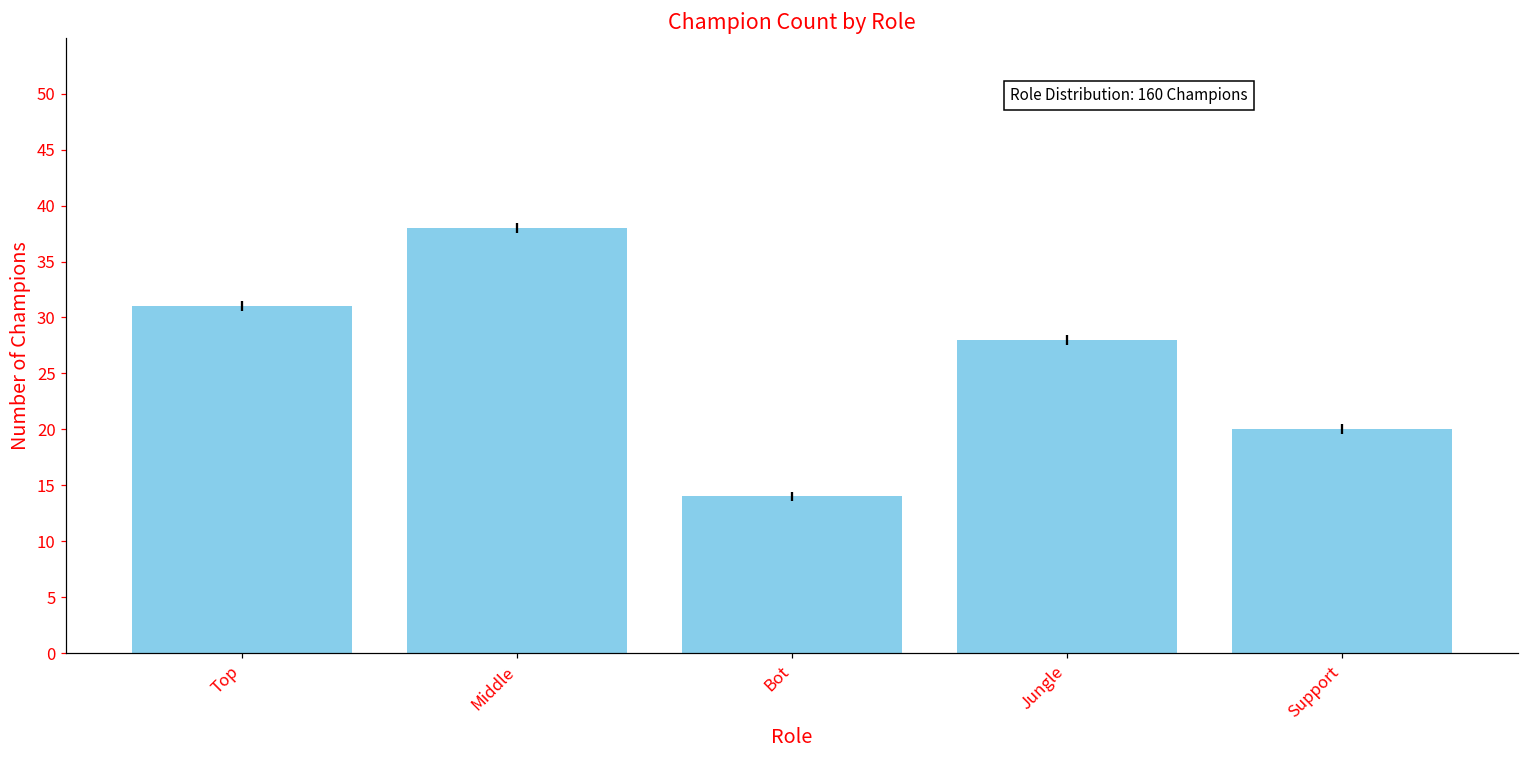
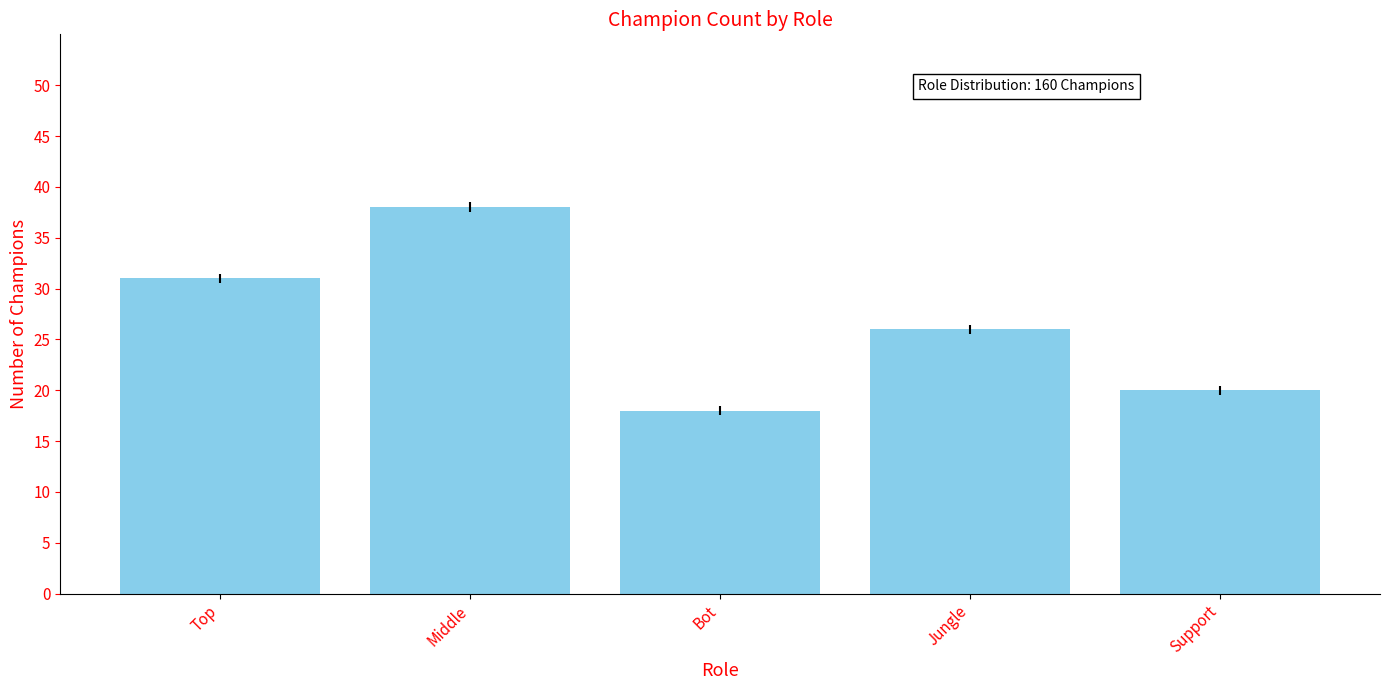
Bot: 14 -> 18
Jungle: 28 -> 26
